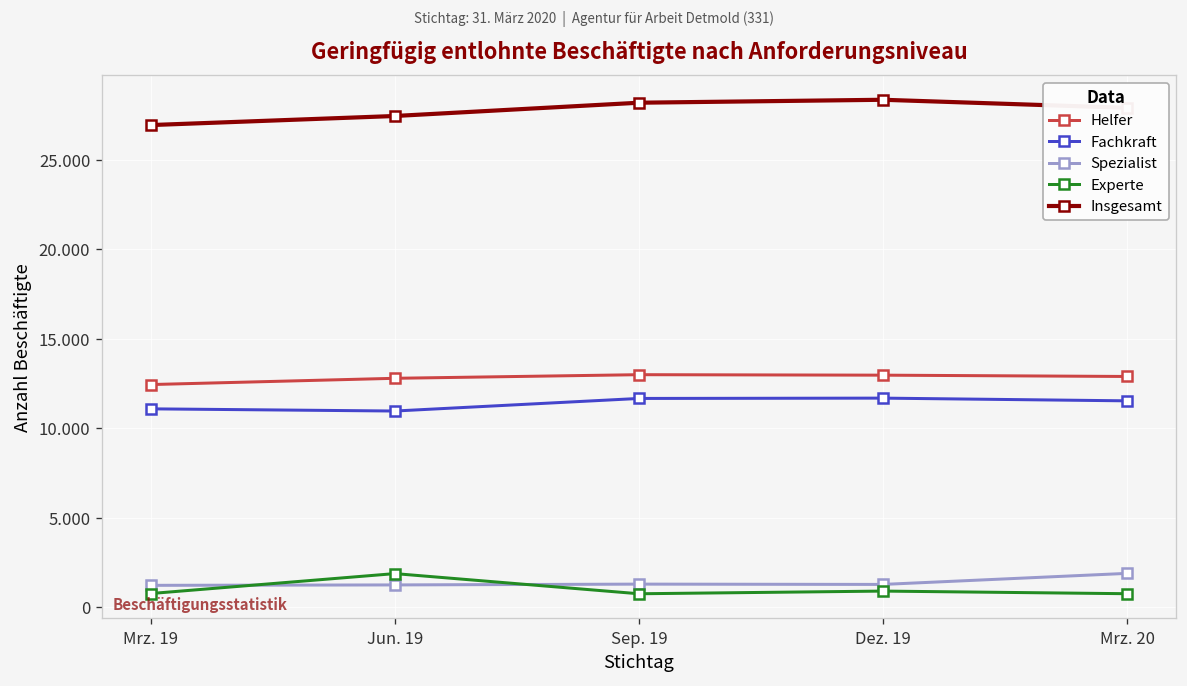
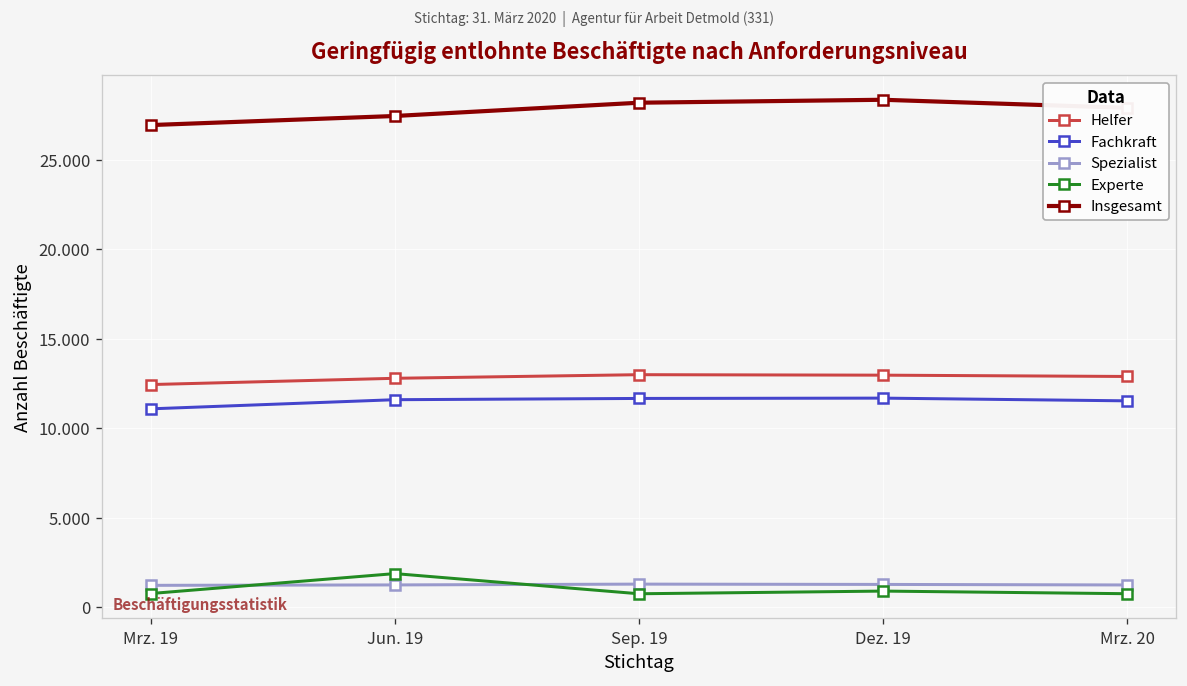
Fachkraft, Jun. 19: 11.0 -> 11.6
Spezialist, Mrz. 20: 1.9 -> 1.2
